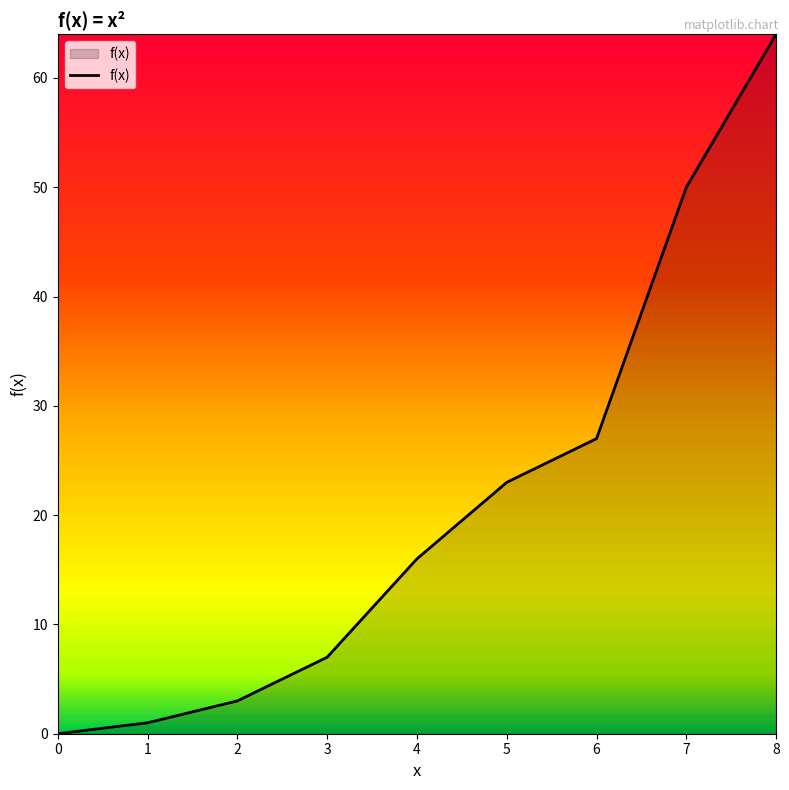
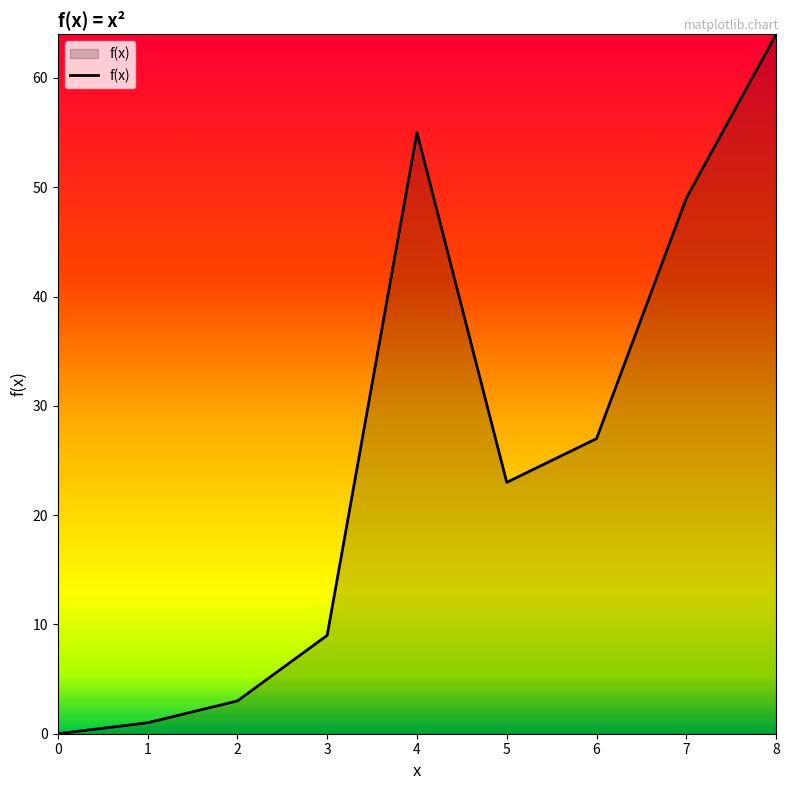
3: 7 -> 9
4: 16 -> 55
7: 50 -> 49
